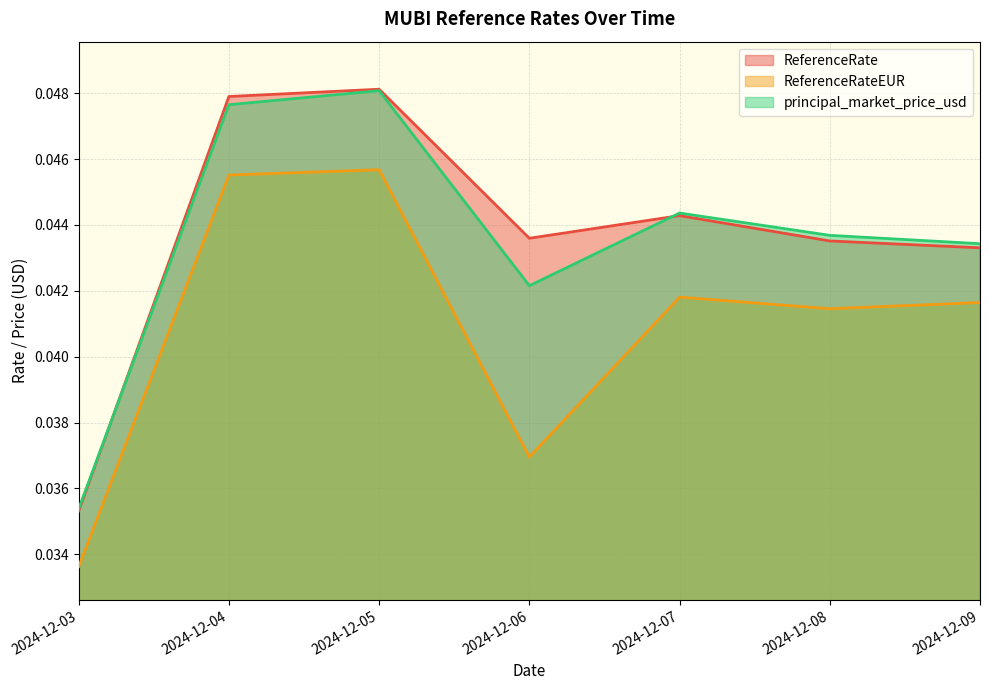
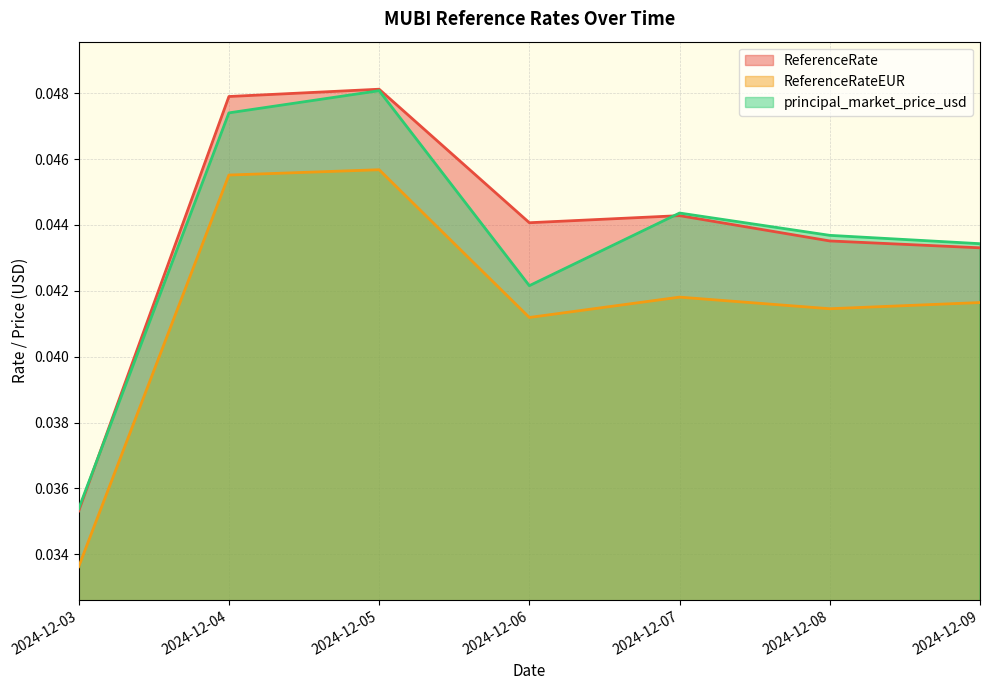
principal_market_price_usd, 2024-12-04: 0.0476 -> 0.0474
ReferenceRate, 2024-12-06: 0.0436 -> 0.0441
ReferenceRateEUR, 2024-12-06: 0.0370 -> 0.0412
